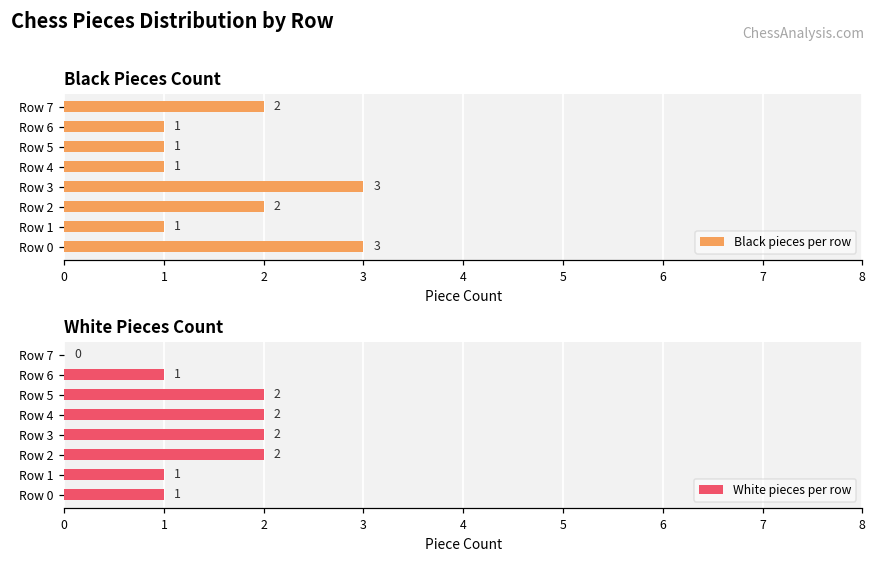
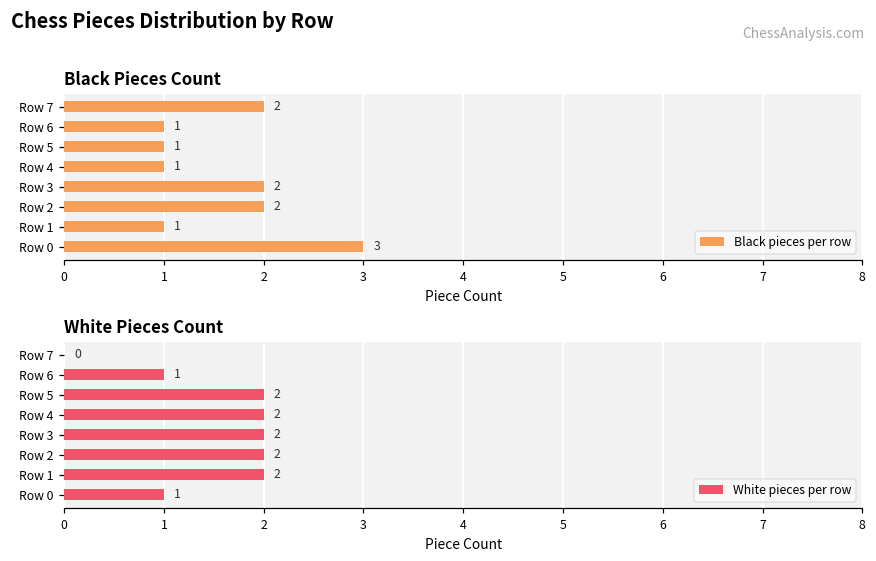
Black Pieces Count, Row 3: 3 -> 2
White Pieces Count, Row 1: 1 -> 2
